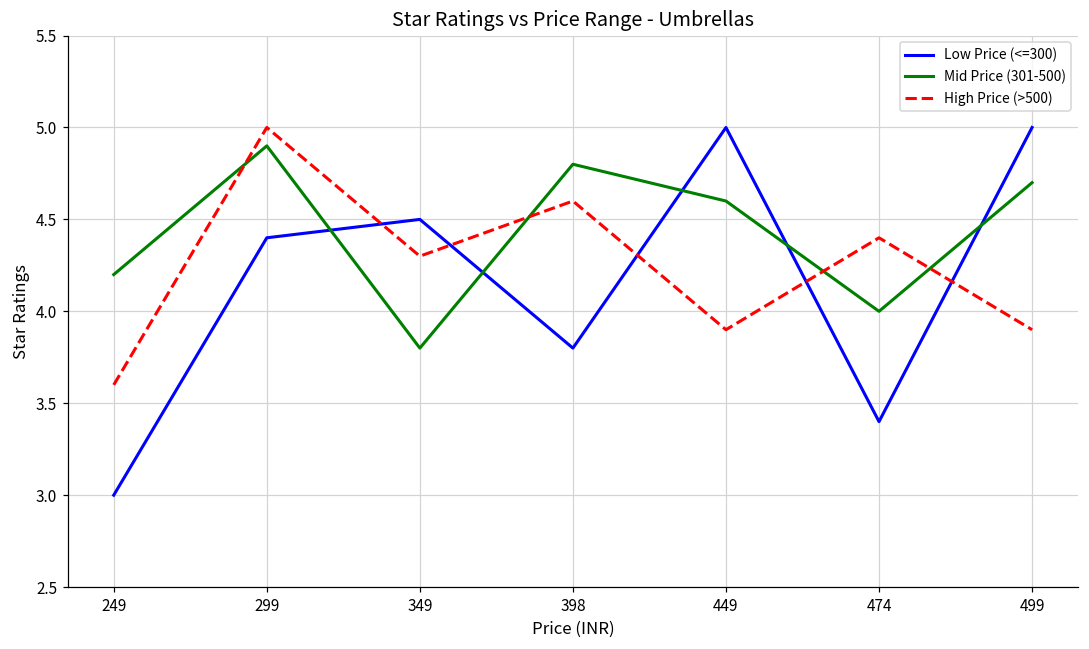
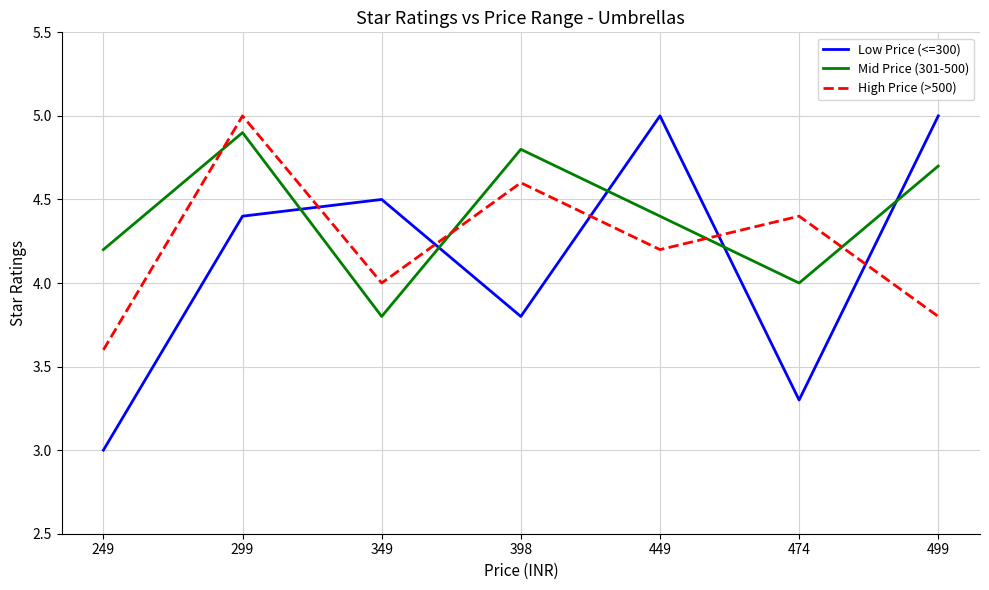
High Price (>500), 349: 4.3 -> 4.0
Mid Price (301-500), 449: 4.6 -> 4.4
High Price (>500), 449: 3.9 -> 4.2
Low Price (<=300), 474: 3.4 -> 3.3
High Price (>500), 499: 3.9 -> 3.8
